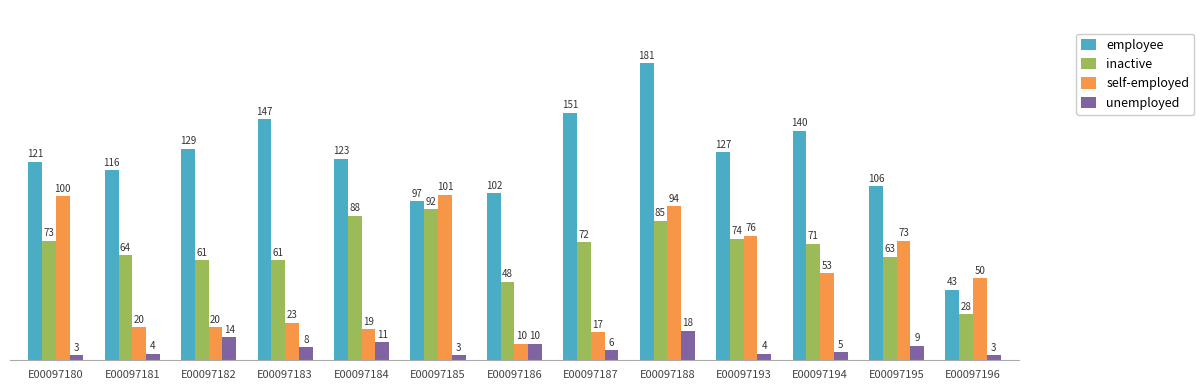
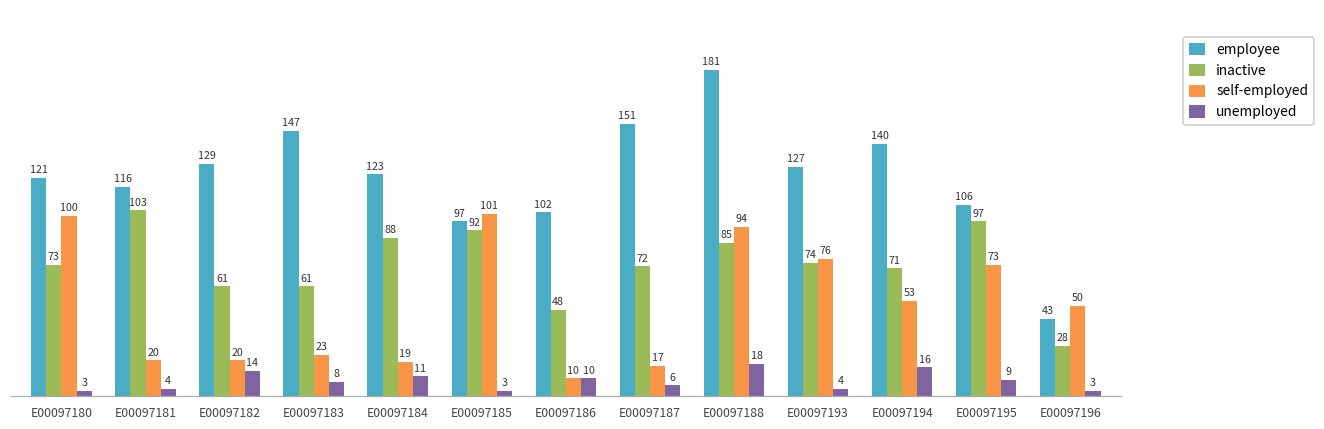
inactive, E00097181: 64 -> 103
unemployed, E00097194: 5 -> 16
inactive, E00097195: 63 -> 97
